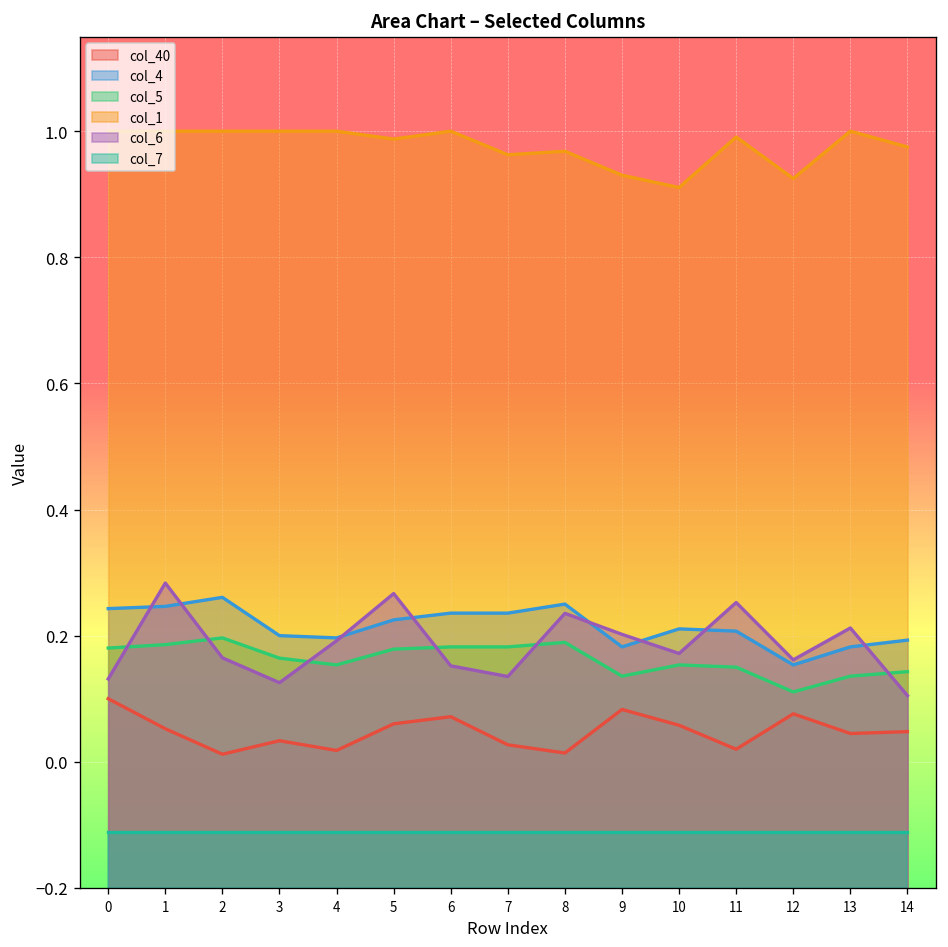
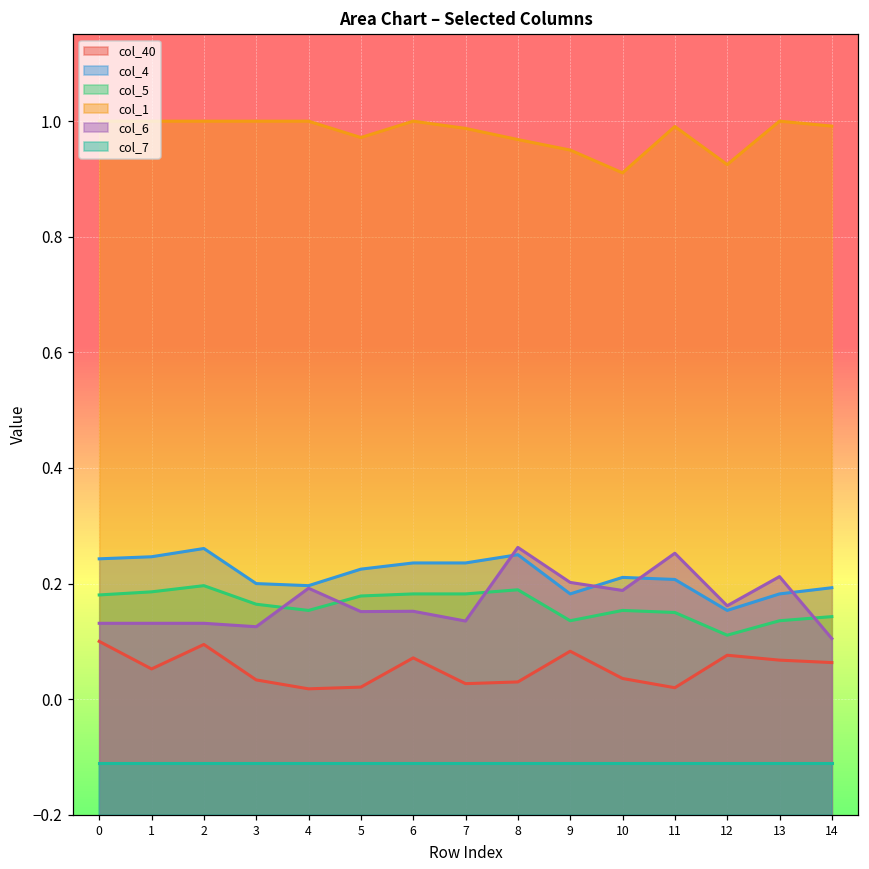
col_6, 1: 0.28 -> 0.13
col_40, 2: 0.01 -> 0.09
col_6, 2: 0.16 -> 0.13
col_40, 5: 0.06 -> 0.02
col_1, 5: 0.99 -> 0.97
col_6, 5: 0.27 -> 0.15
col_1, 7: 0.96 -> 0.99
col_40, 8: 0.01 -> 0.03
col_6, 8: 0.24 -> 0.26
col_1, 9: 0.93 -> 0.95
col_40, 10: 0.06 -> 0.04
col_6, 10: 0.17 -> 0.19
col_40, 13: 0.04 -> 0.07
col_40, 14: 0.05 -> 0.06
col_1, 14: 0.98 -> 0.99
